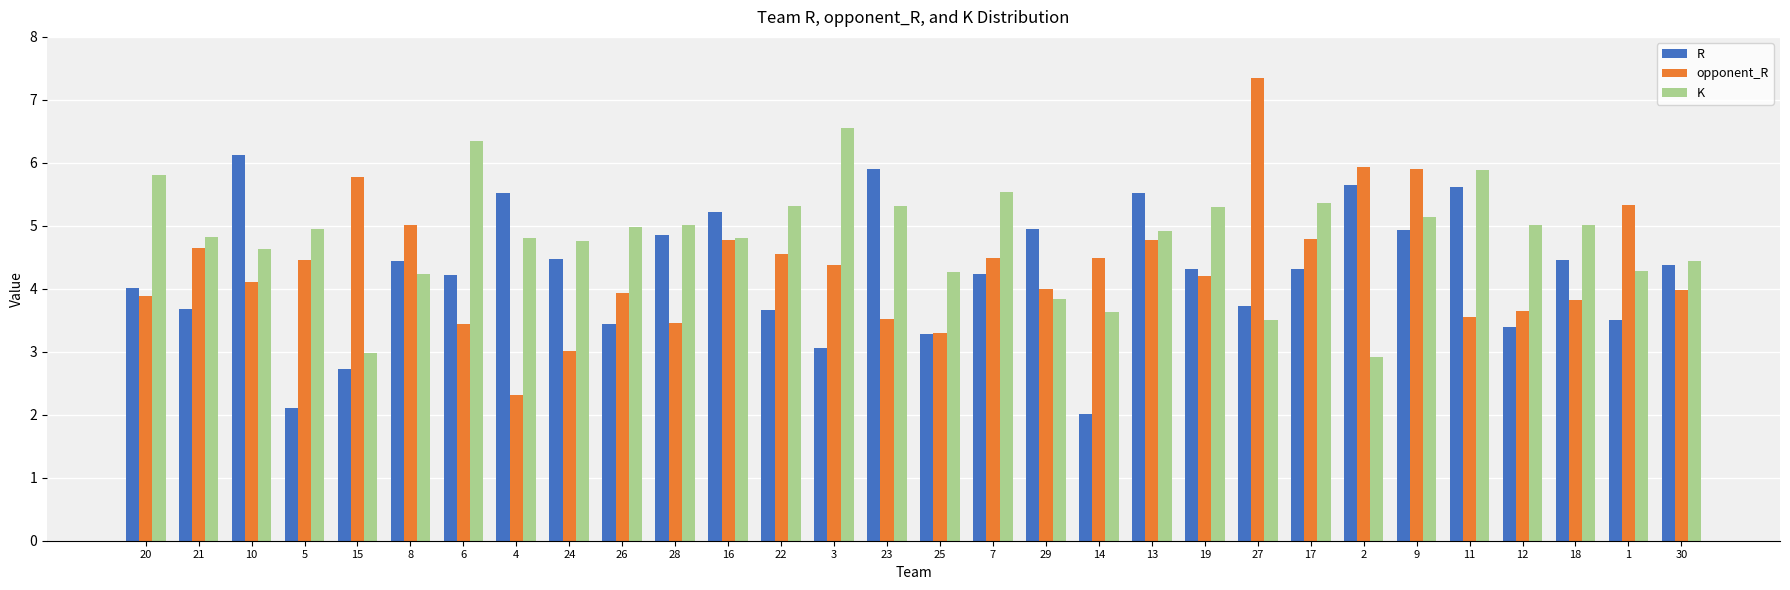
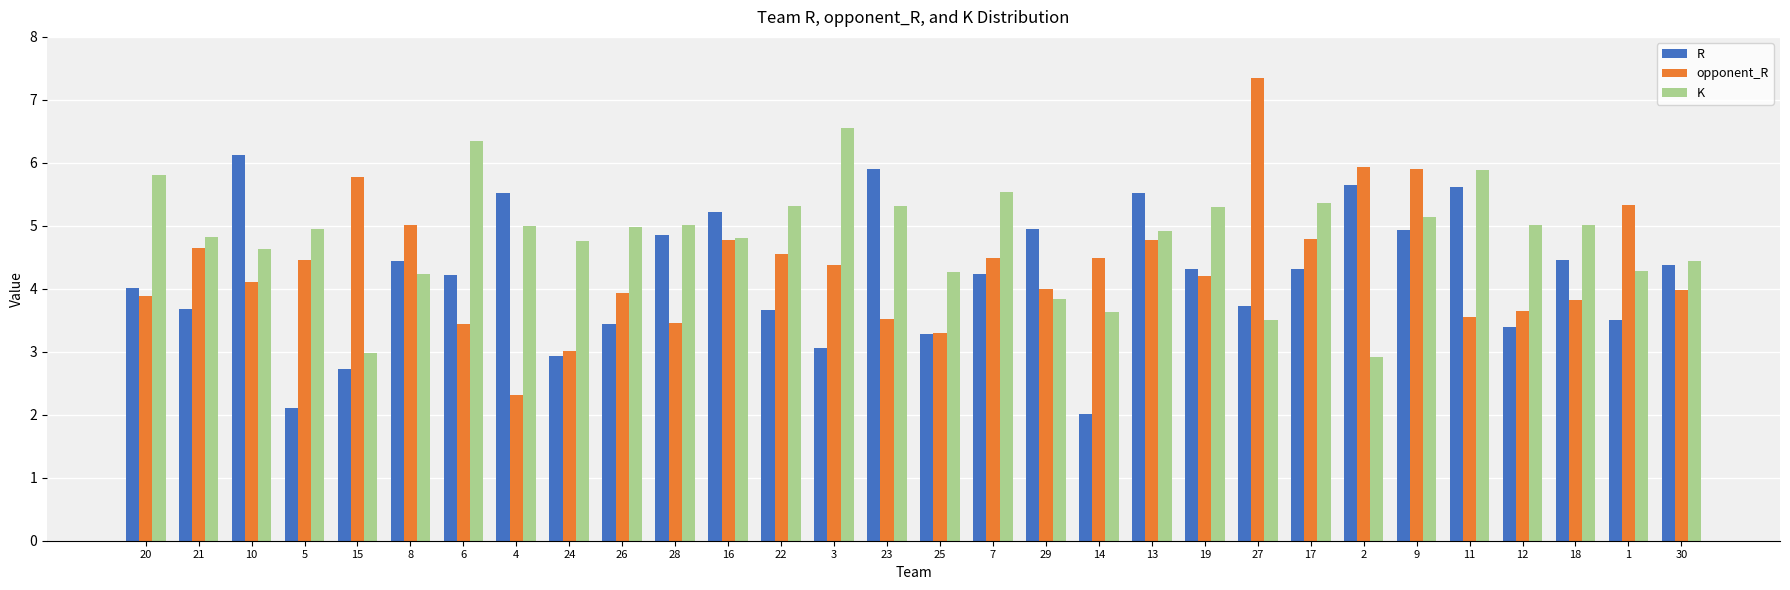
K, 4: 4.8 -> 5.0
R, 24: 4.5 -> 2.9
